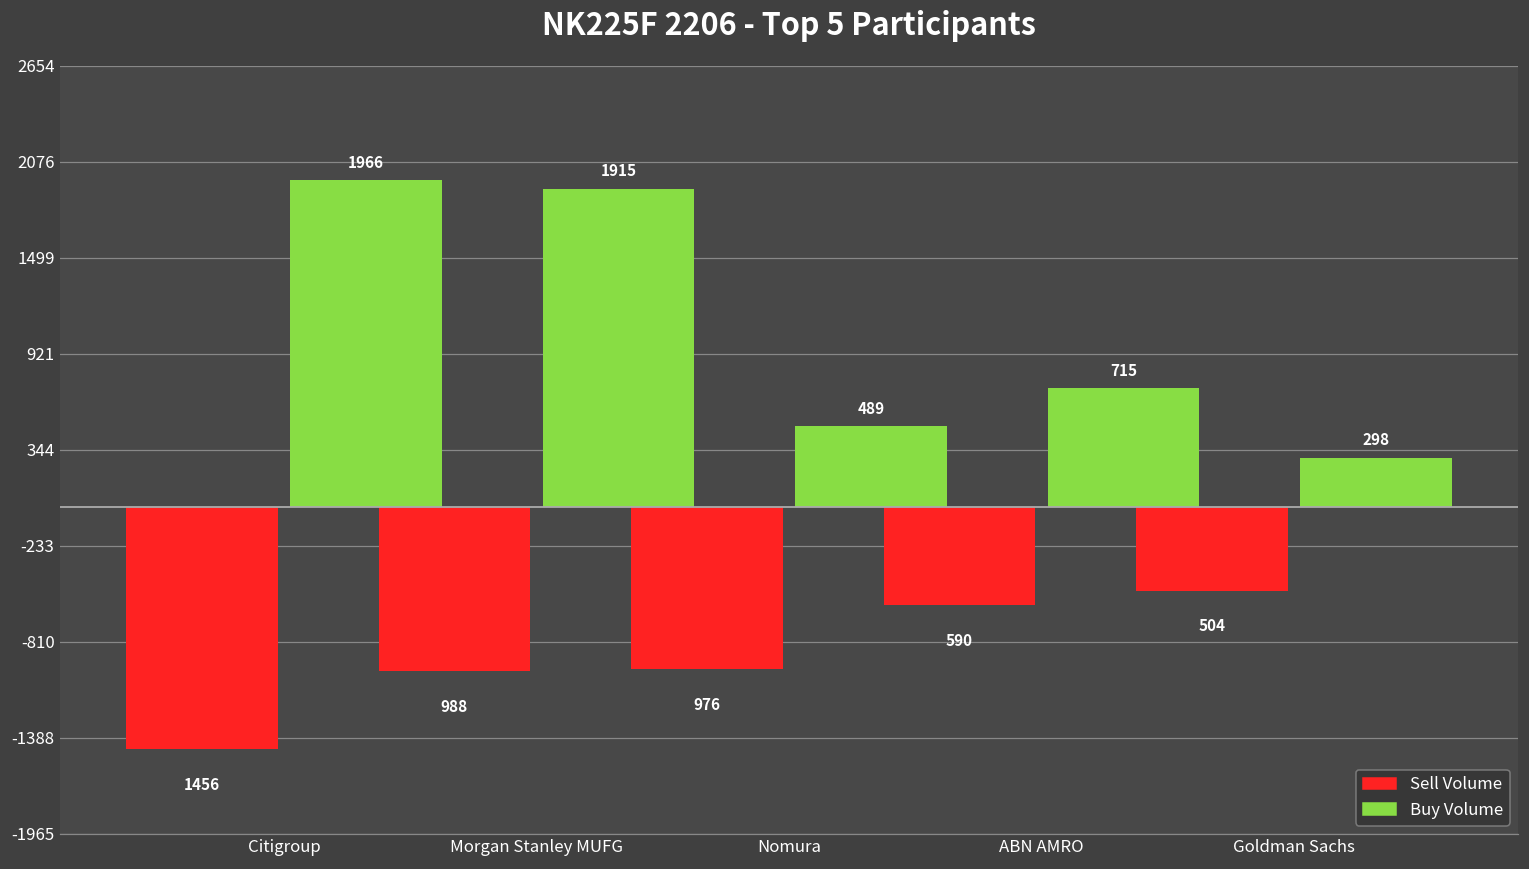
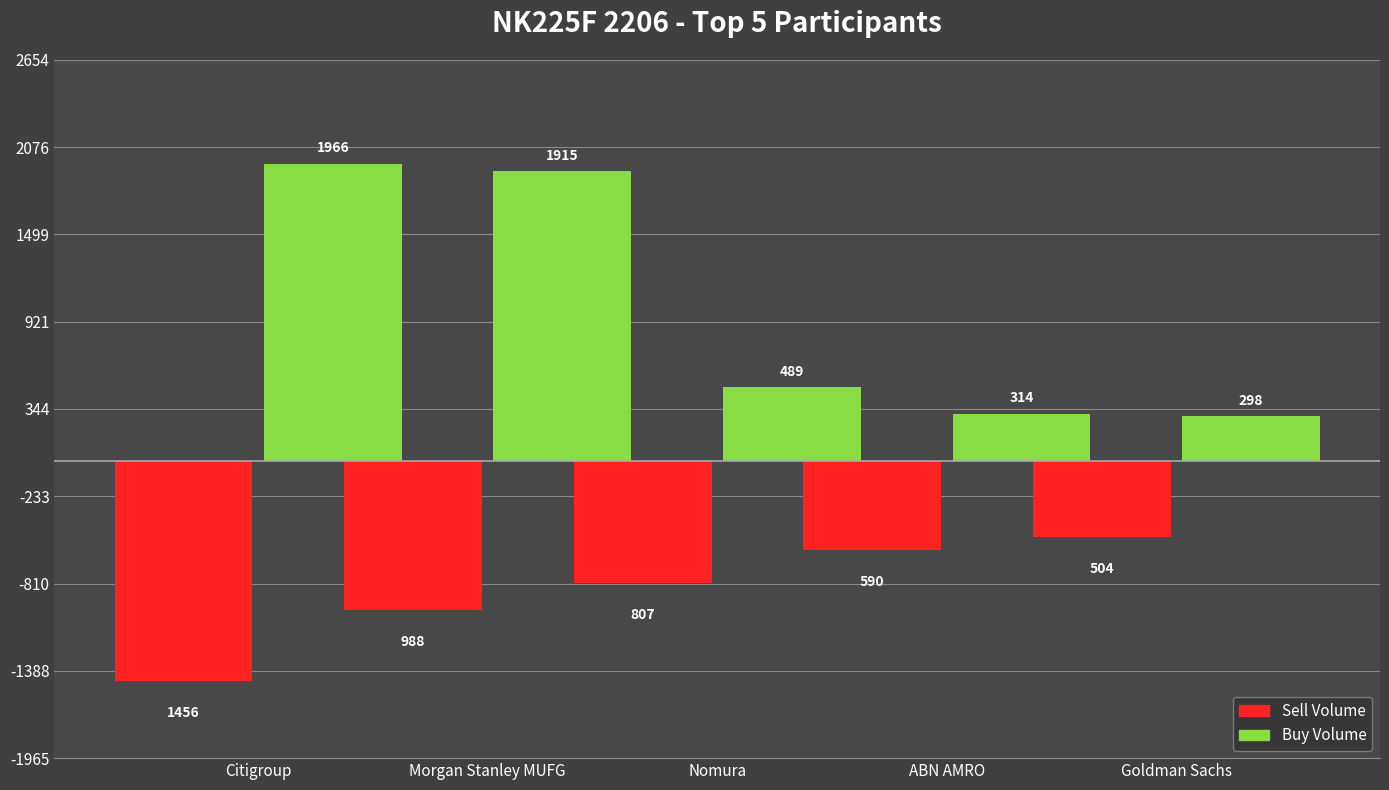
Sell Volume, Nomura: 976 -> 807
Buy Volume, ABN AMRO: 715 -> 314
